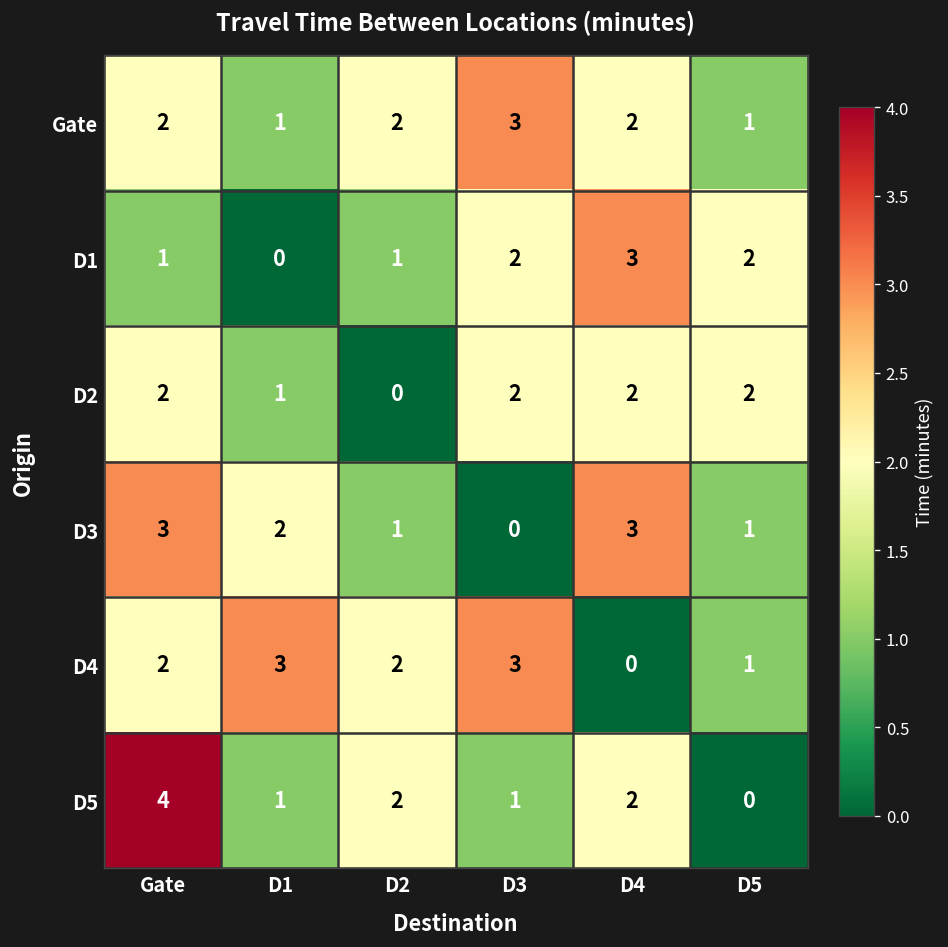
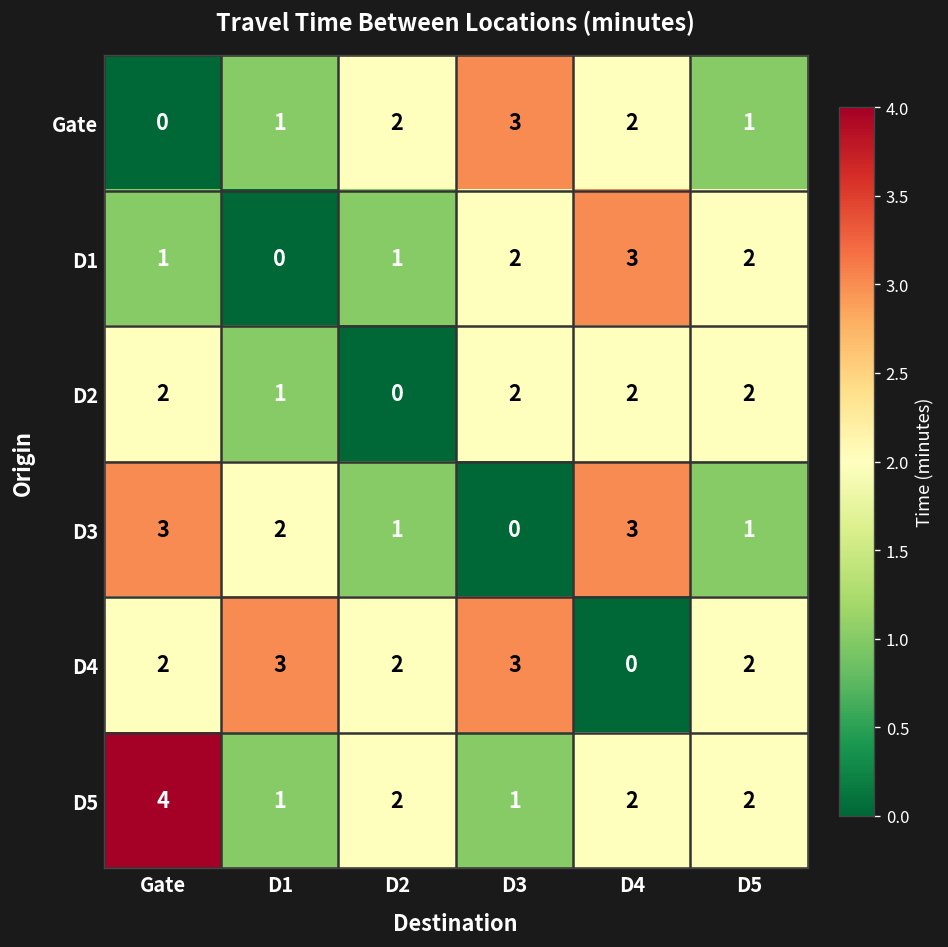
Gate, Gate: 2 -> 0
D4, D5: 1 -> 2
D5, D5: 0 -> 2
